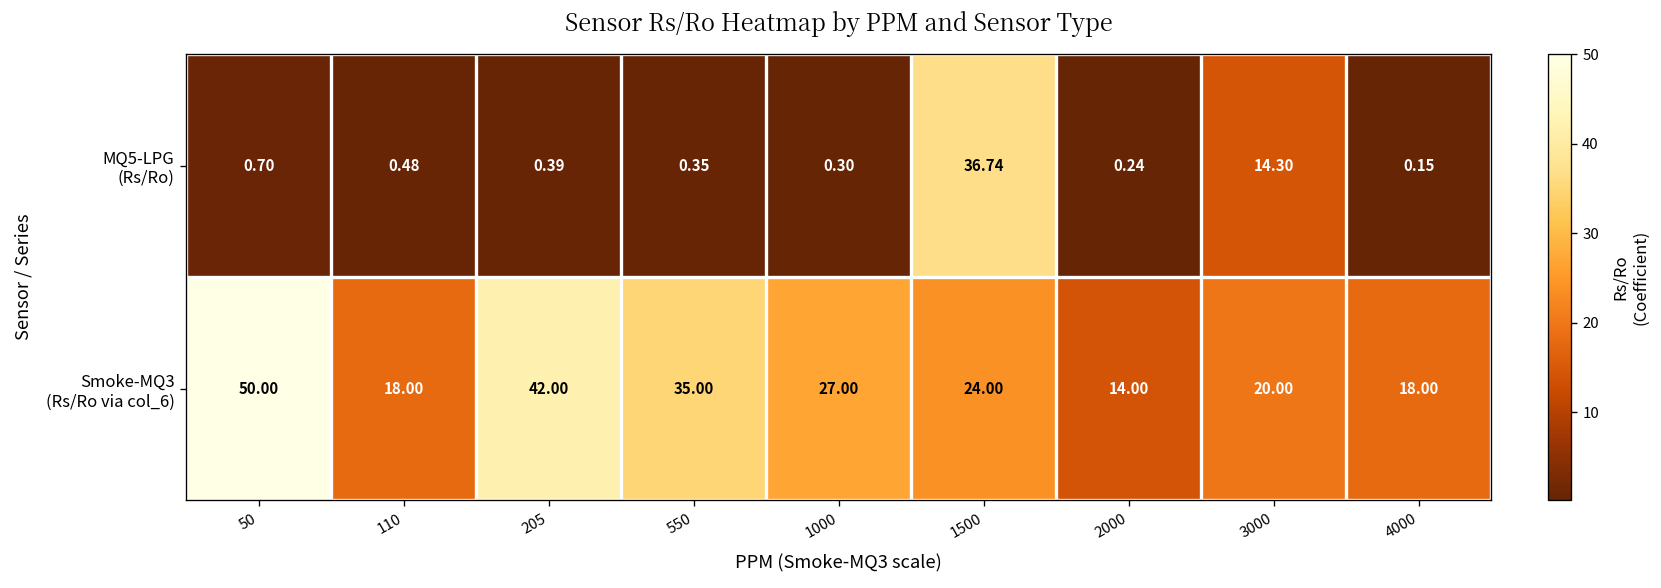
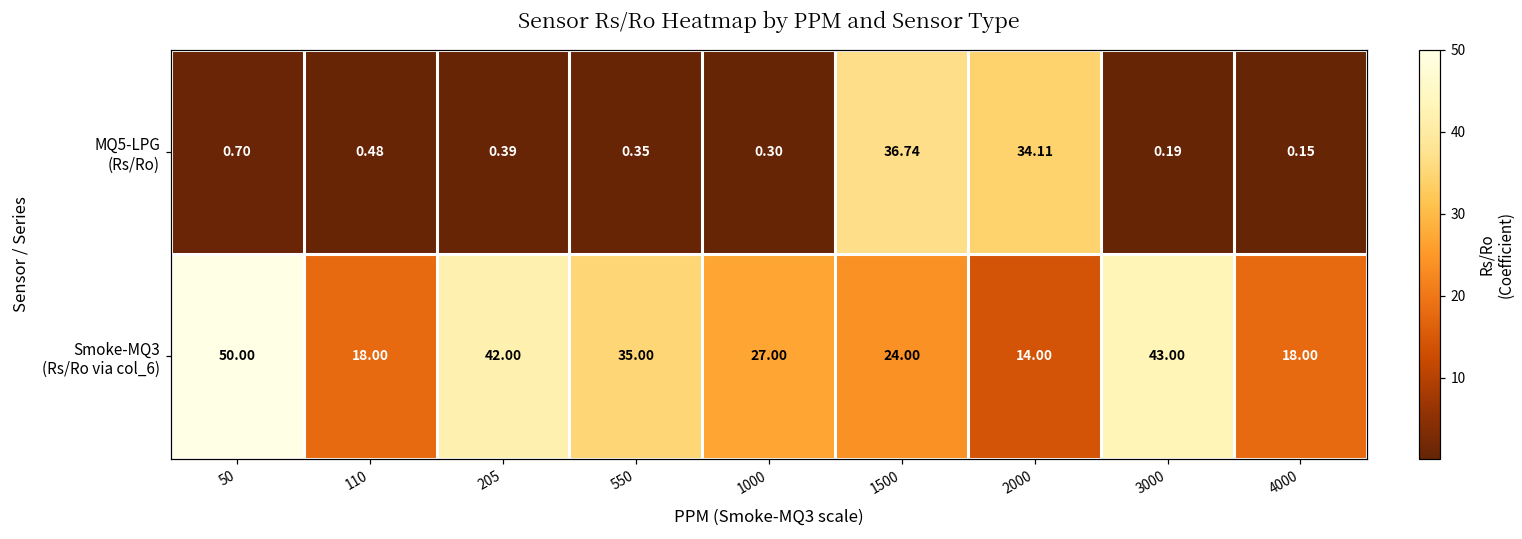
MQ5-LPG (Rs/Ro), 2000: 0.24 -> 34.11
MQ5-LPG (Rs/Ro), 3000: 14.30 -> 0.19
Smoke-MQ3 (Rs/Ro via col_6), 3000: 20.00 -> 43.00
